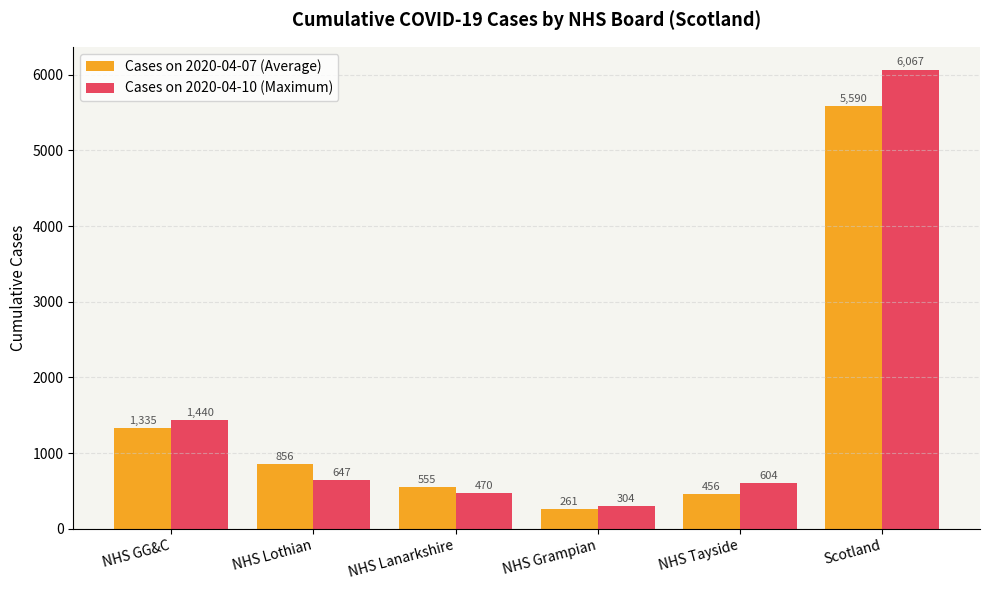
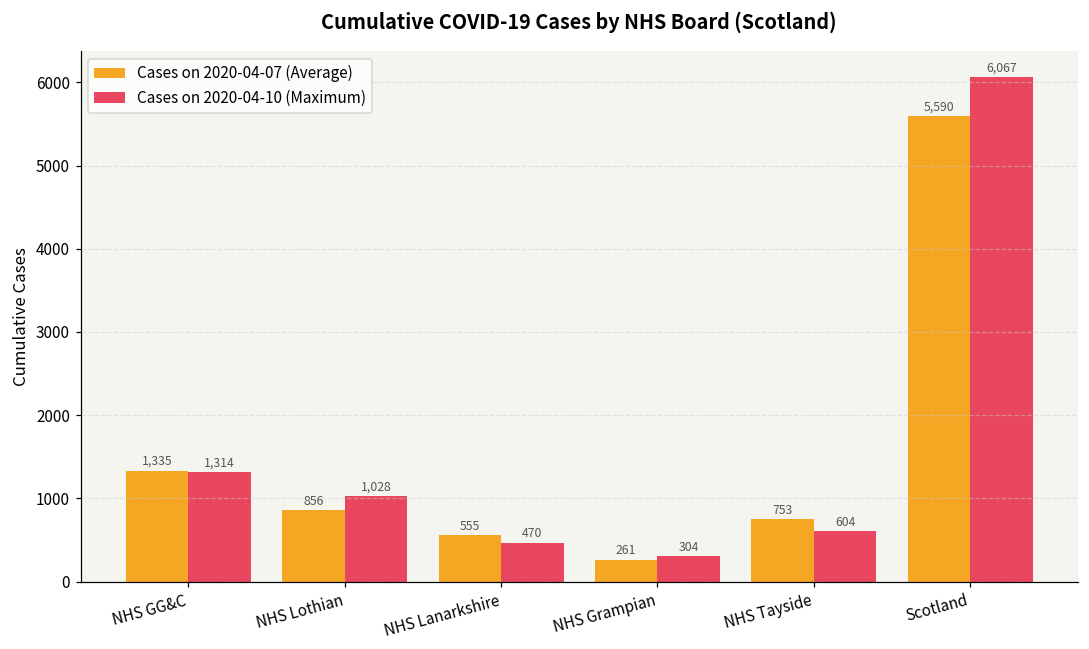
Cases on 2020-04-10 (Maximum), NHS GG&C: 1,440 -> 1,314
Cases on 2020-04-10 (Maximum), NHS Lothian: 647 -> 1,028
Cases on 2020-04-07 (Average), NHS Tayside: 456 -> 753
